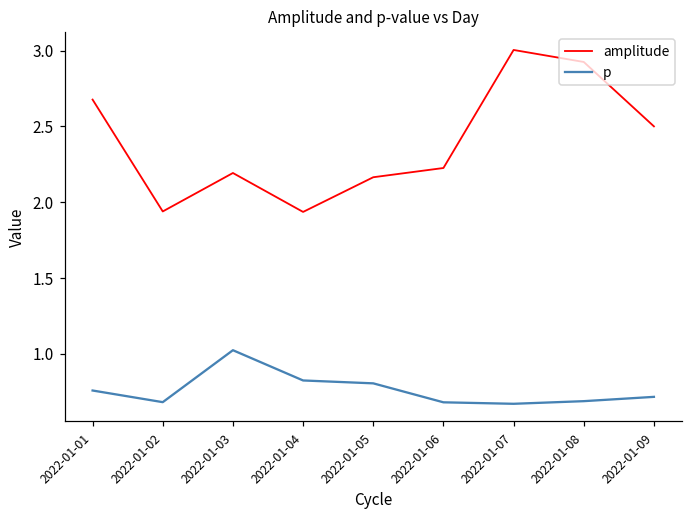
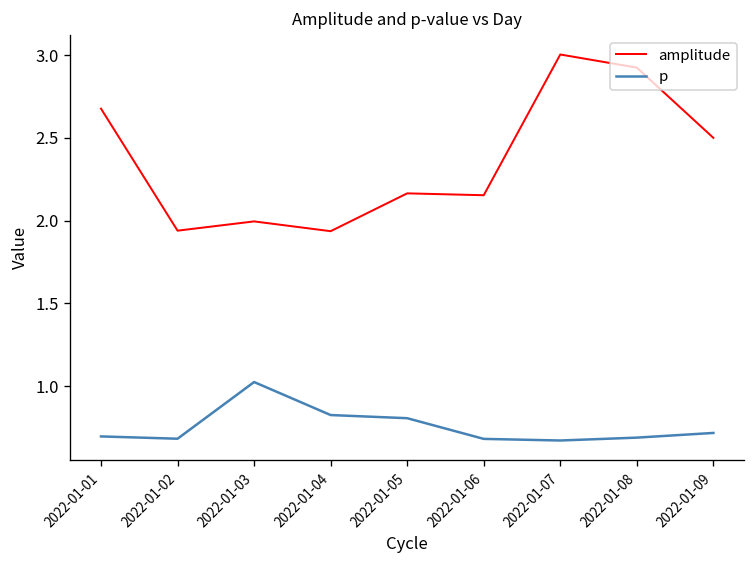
p, 2022-01-01: 0.76 -> 0.70
amplitude, 2022-01-03: 2.19 -> 1.99
amplitude, 2022-01-06: 2.23 -> 2.15
